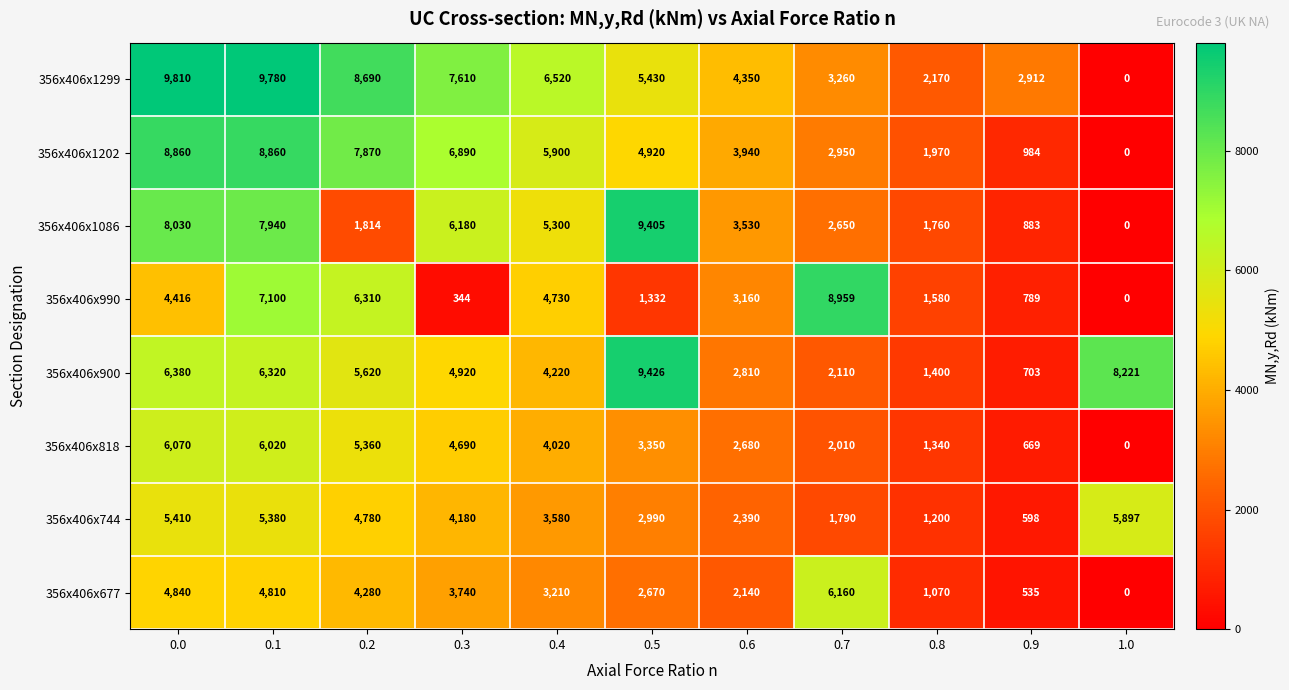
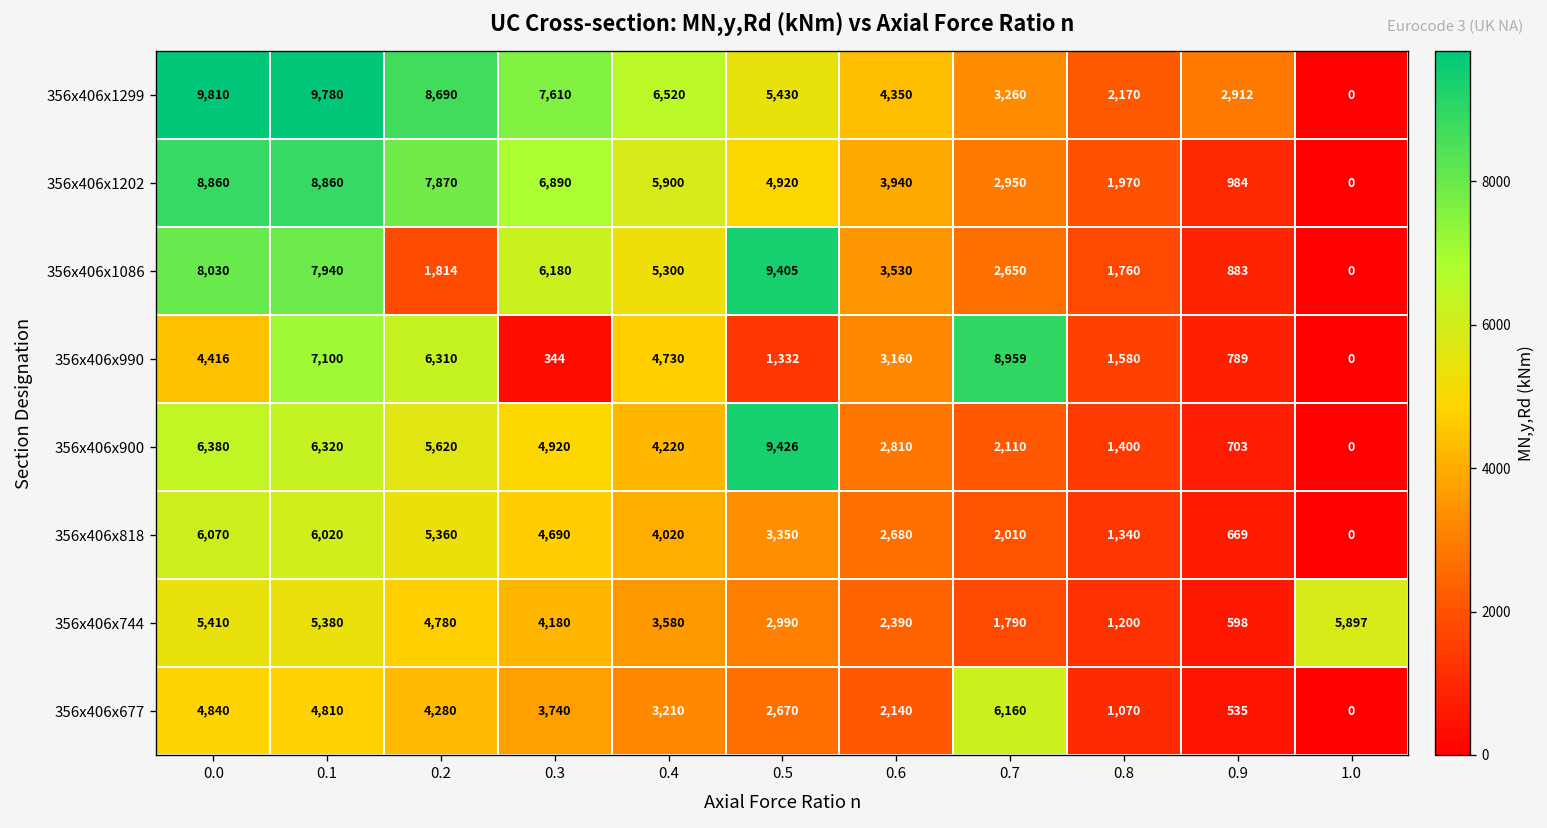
356x406x900, 1.0: 8,221 -> 0
